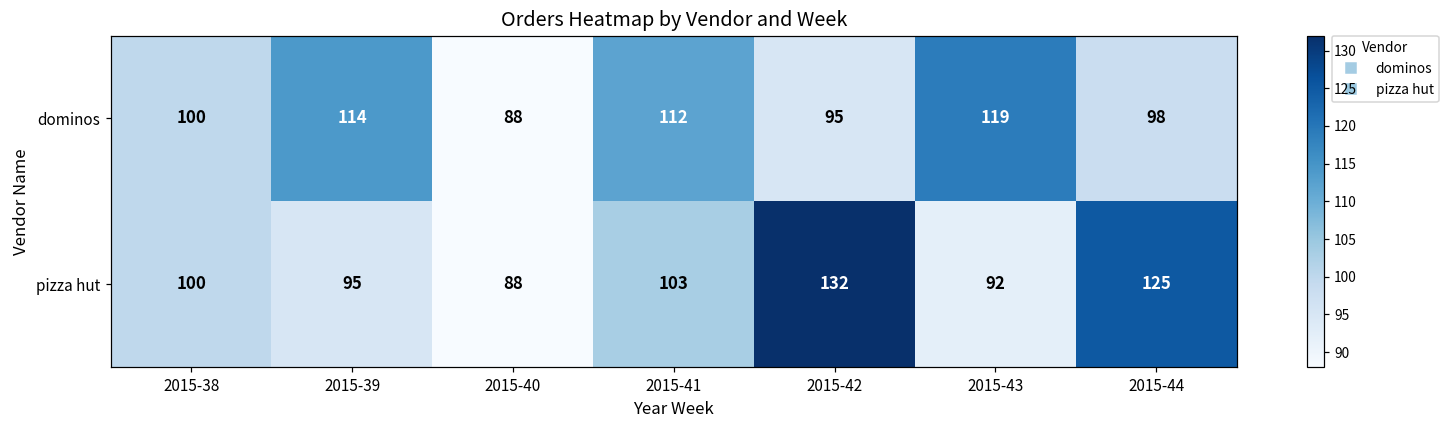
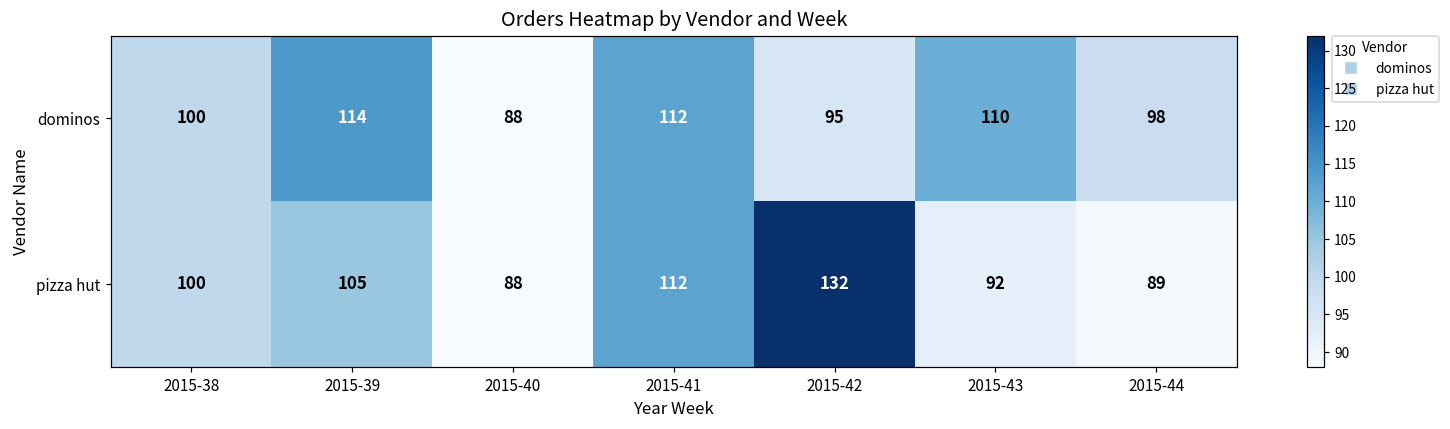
dominos, 2015-43: 119 -> 110
pizza hut, 2015-39: 95 -> 105
pizza hut, 2015-41: 103 -> 112
pizza hut, 2015-44: 125 -> 89
